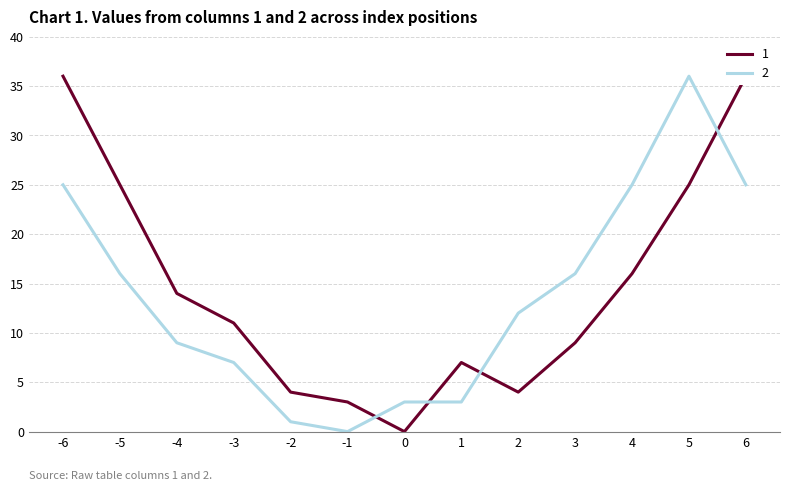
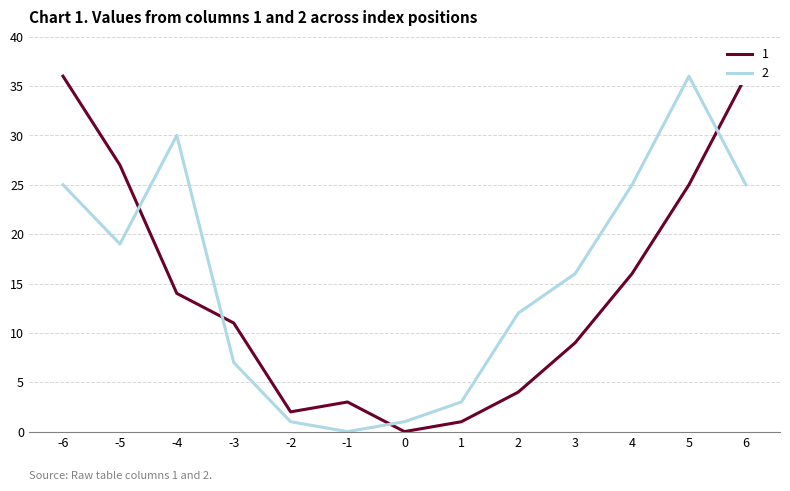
1, -5: 25 -> 27
2, -5: 16 -> 19
2, -4: 9 -> 30
1, -2: 4 -> 2
2, 0: 3 -> 1
1, 1: 7 -> 1
